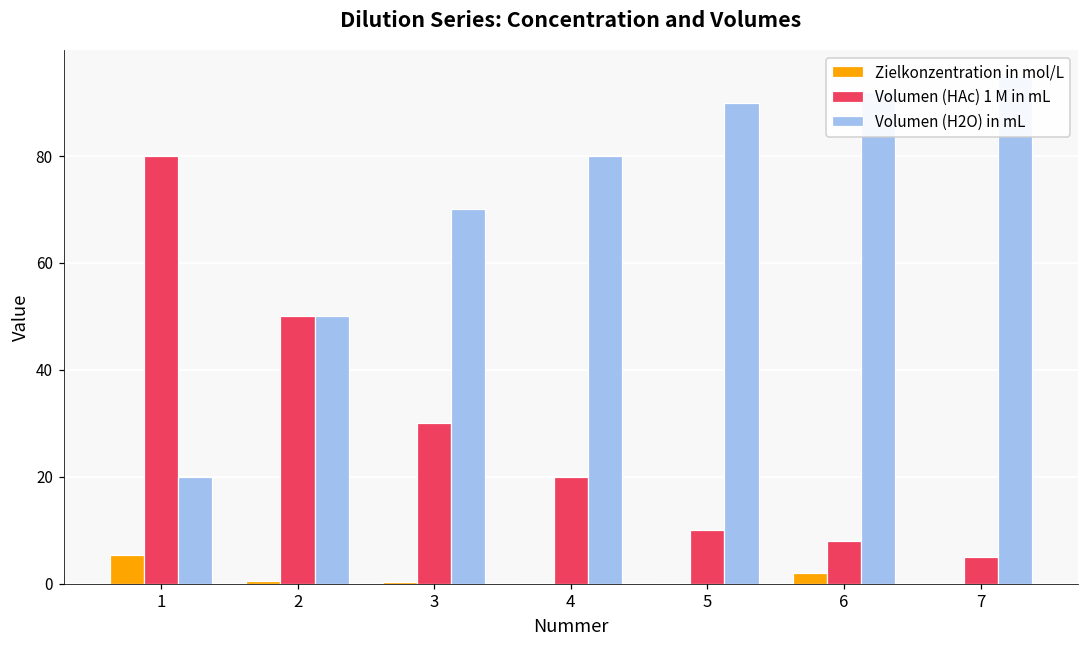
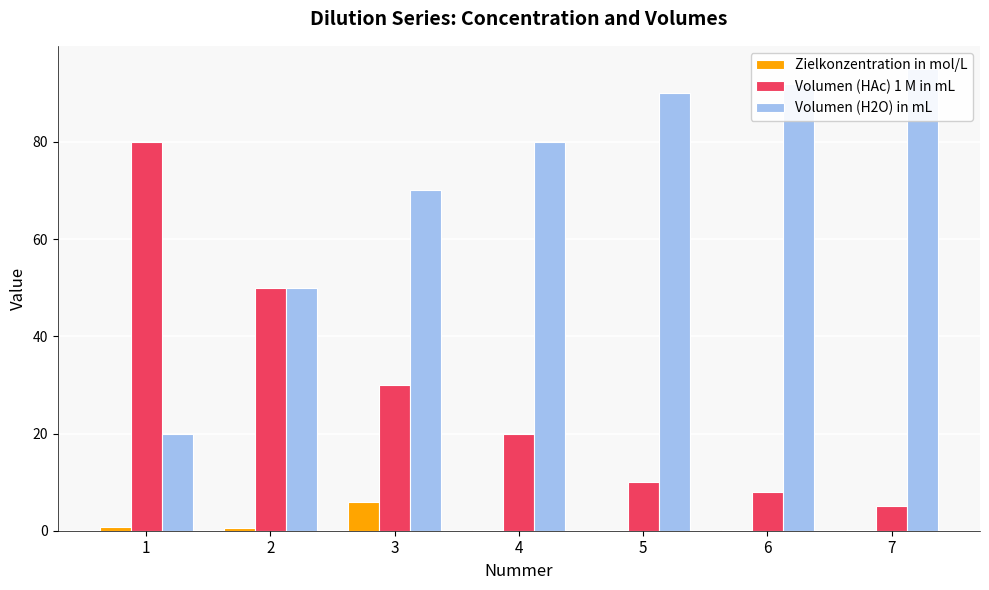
Zielkonzentration in mol/L, 1: 5 -> 1
Zielkonzentration in mol/L, 3: 0 -> 6
Zielkonzentration in mol/L, 6: 2 -> 0
